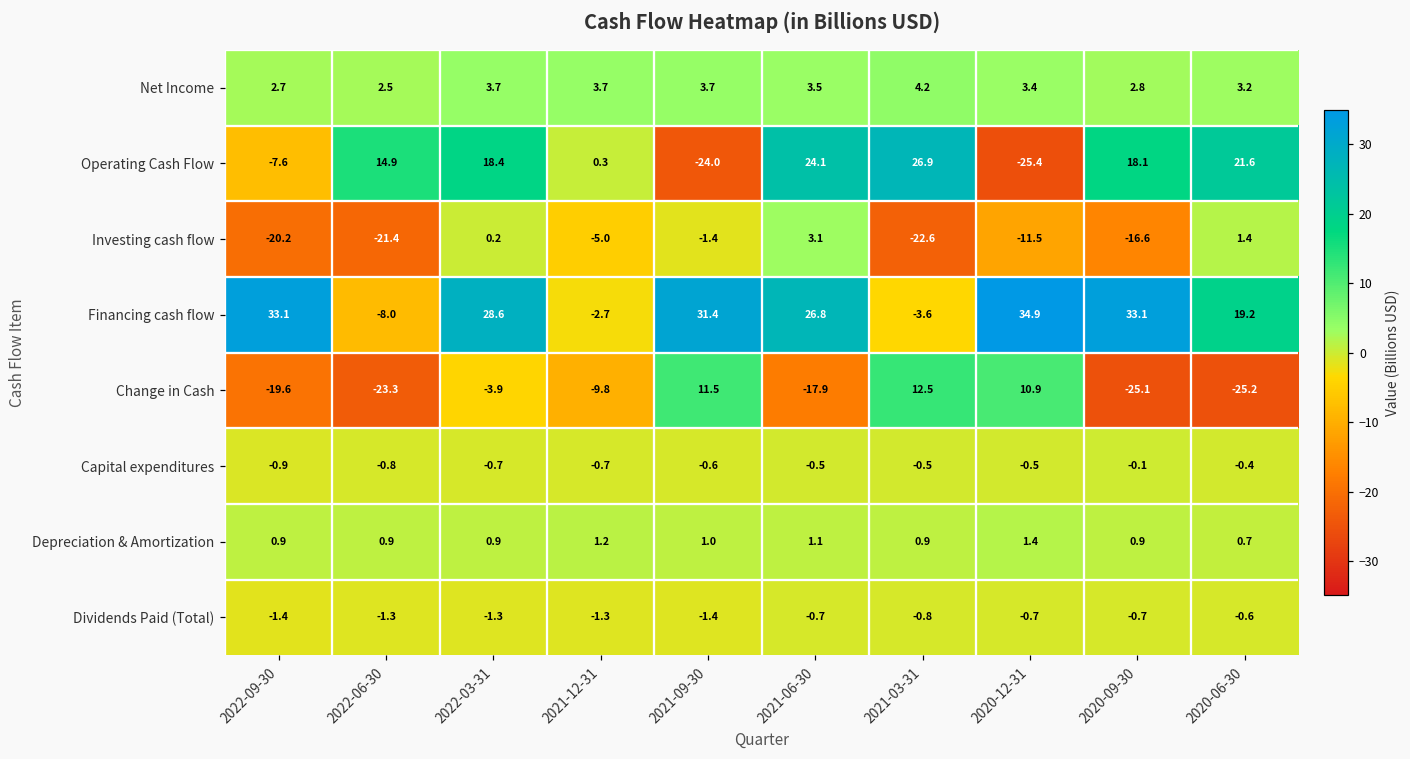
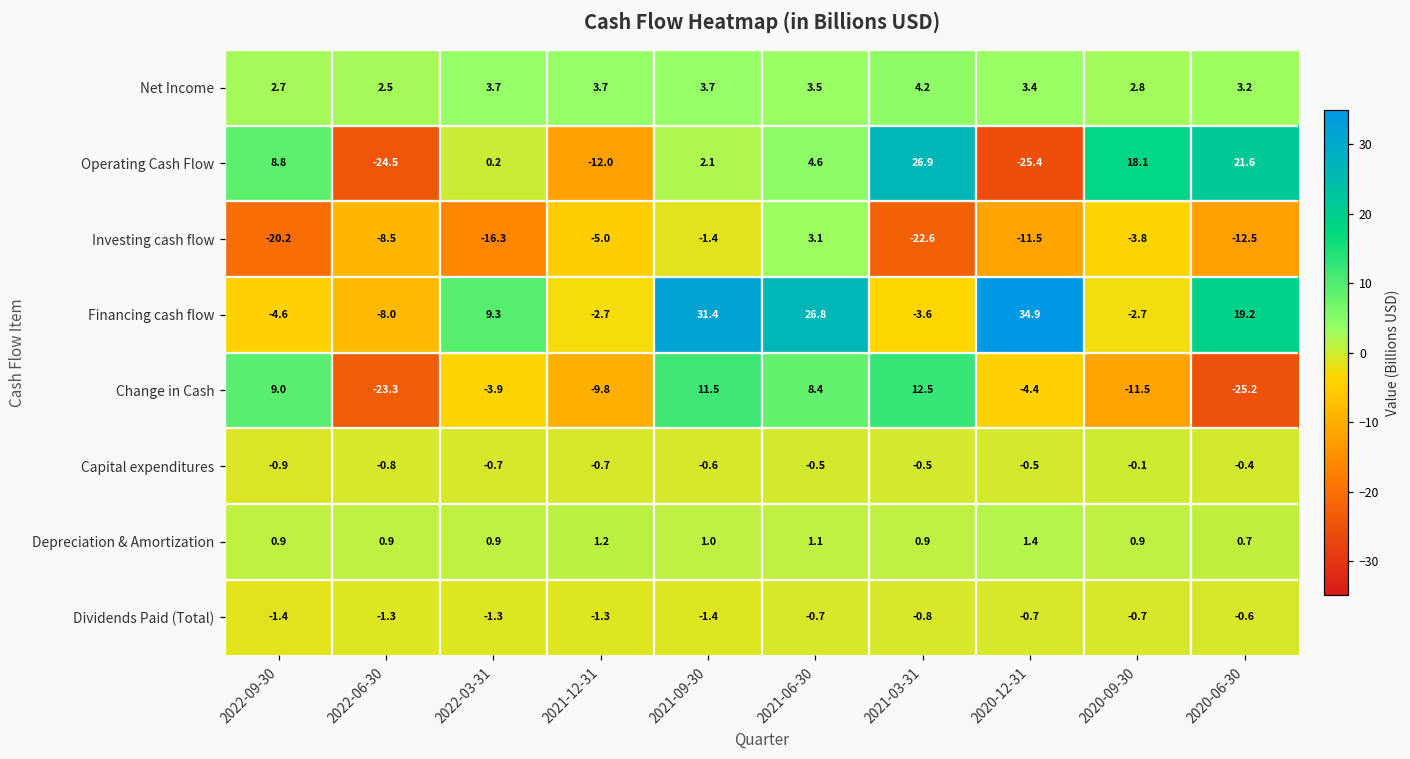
Operating Cash Flow, 2022-09-30: -7.6 -> 8.8
Operating Cash Flow, 2022-06-30: 14.9 -> -24.5
Operating Cash Flow, 2022-03-31: 18.4 -> 0.2
Operating Cash Flow, 2021-12-31: 0.3 -> -12.0
Operating Cash Flow, 2021-09-30: -24.0 -> 2.1
Operating Cash Flow, 2021-06-30: 24.1 -> 4.6
Investing cash flow, 2022-06-30: -21.4 -> -8.5
Investing cash flow, 2022-03-31: 0.2 -> -16.3
Investing cash flow, 2020-09-30: -16.6 -> -3.8
Investing cash flow, 2020-06-30: 1.4 -> -12.5
Financing cash flow, 2022-09-30: 33.1 -> -4.6
Financing cash flow, 2022-03-31: 28.6 -> 9.3
Financing cash flow, 2020-09-30: 33.1 -> -2.7
Change in Cash, 2022-09-30: -19.6 -> 9.0
Change in Cash, 2021-06-30: -17.9 -> 8.4
Change in Cash, 2020-12-31: 10.9 -> -4.4
Change in Cash, 2020-09-30: -25.1 -> -11.5
